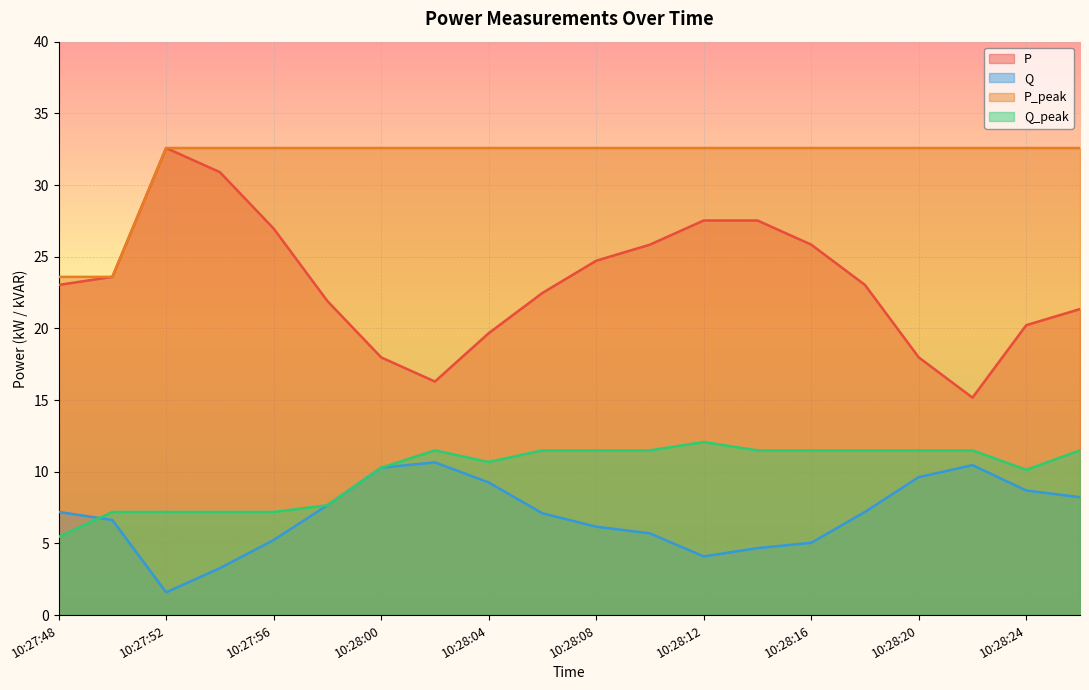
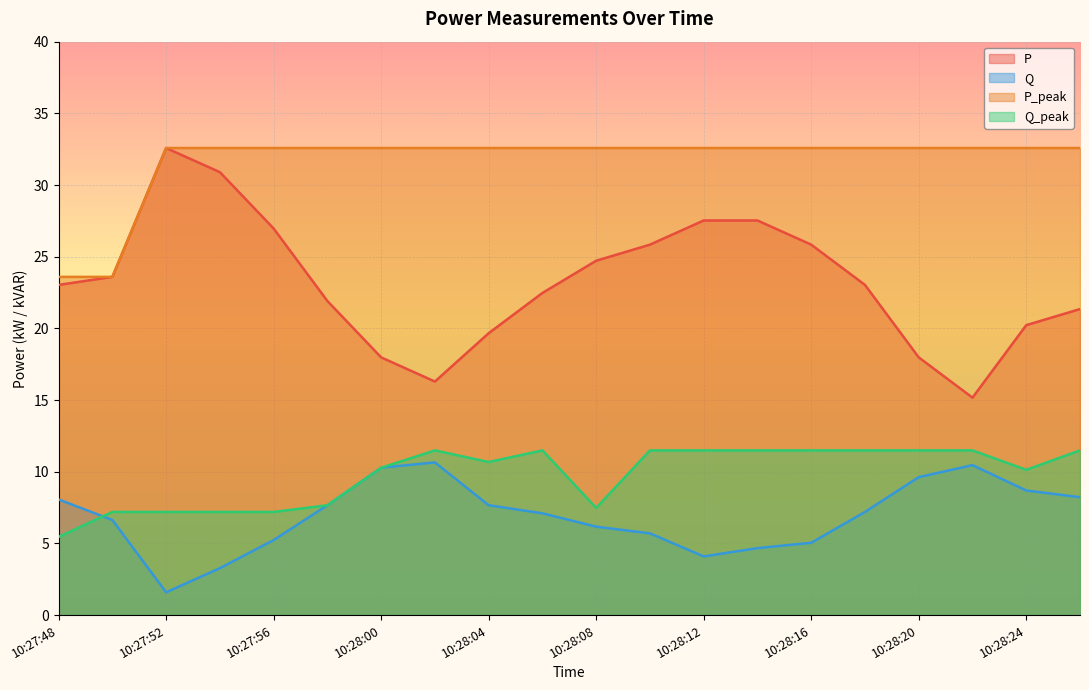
Q, 10:27:48: 7.2 -> 8.1
Q, 10:28:04: 9.3 -> 7.7
Q_peak, 10:28:08: 11.5 -> 7.5
Q_peak, 10:28:12: 12.1 -> 11.5
